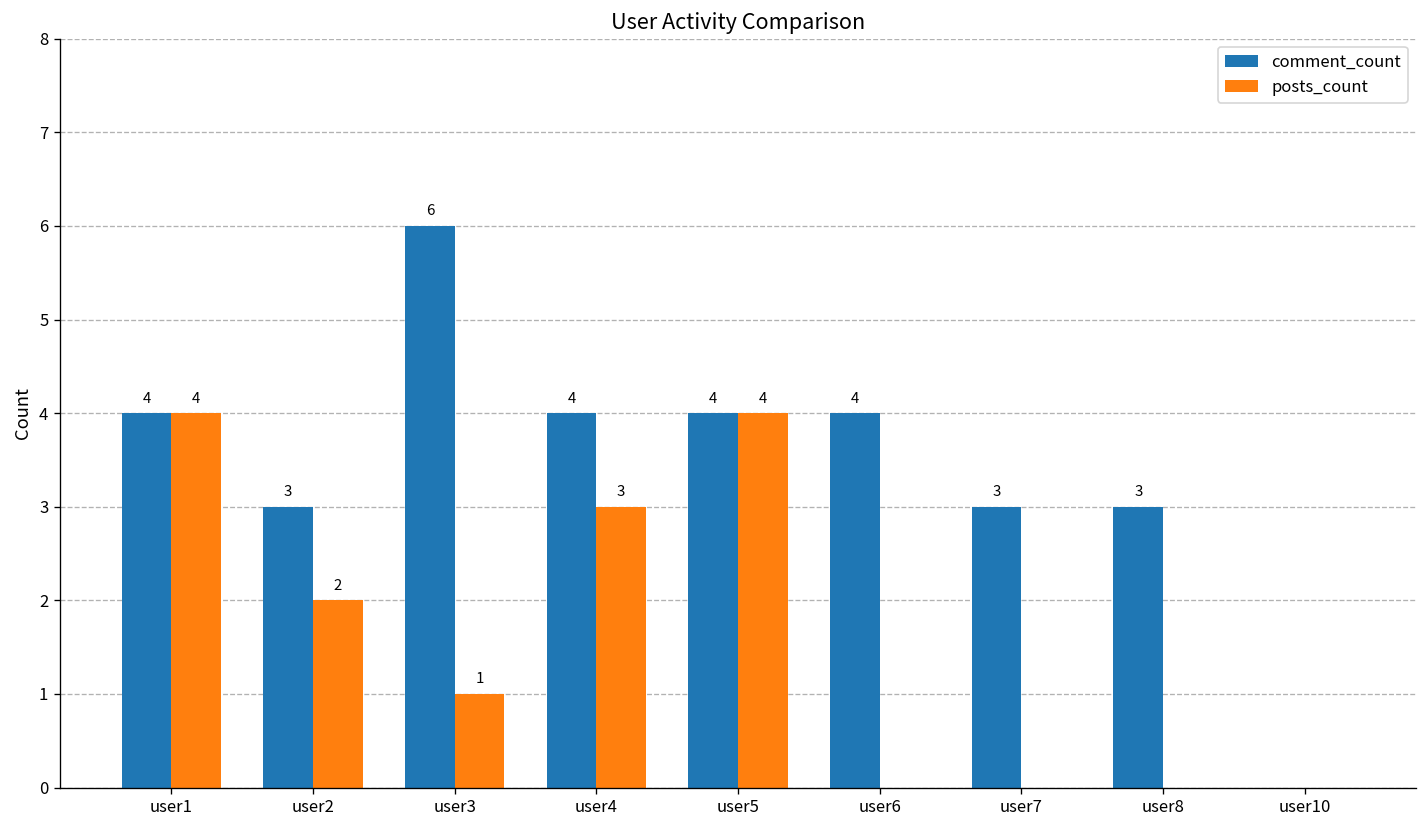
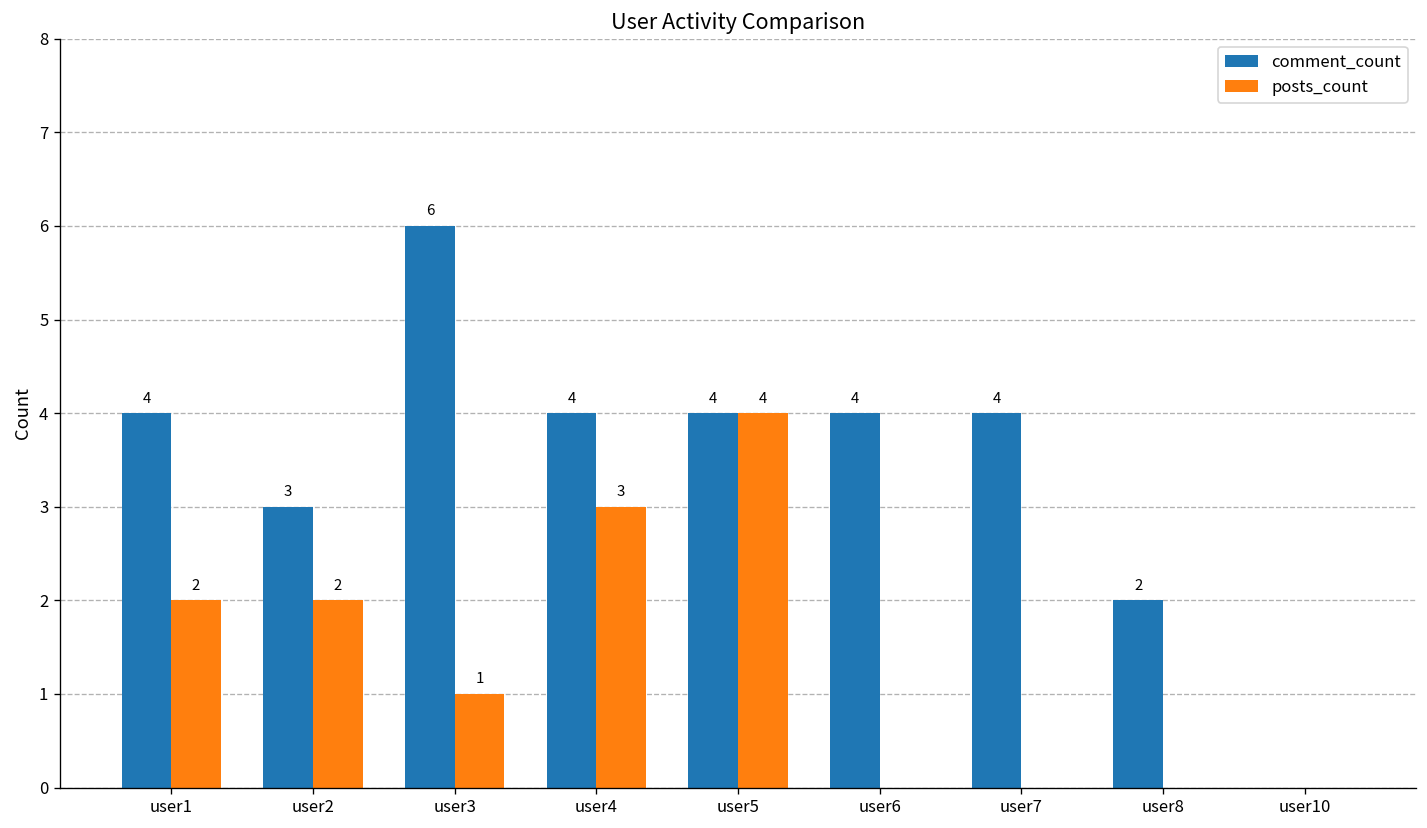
posts_count, user1: 4 -> 2
comment_count, user7: 3 -> 4
comment_count, user8: 3 -> 2
